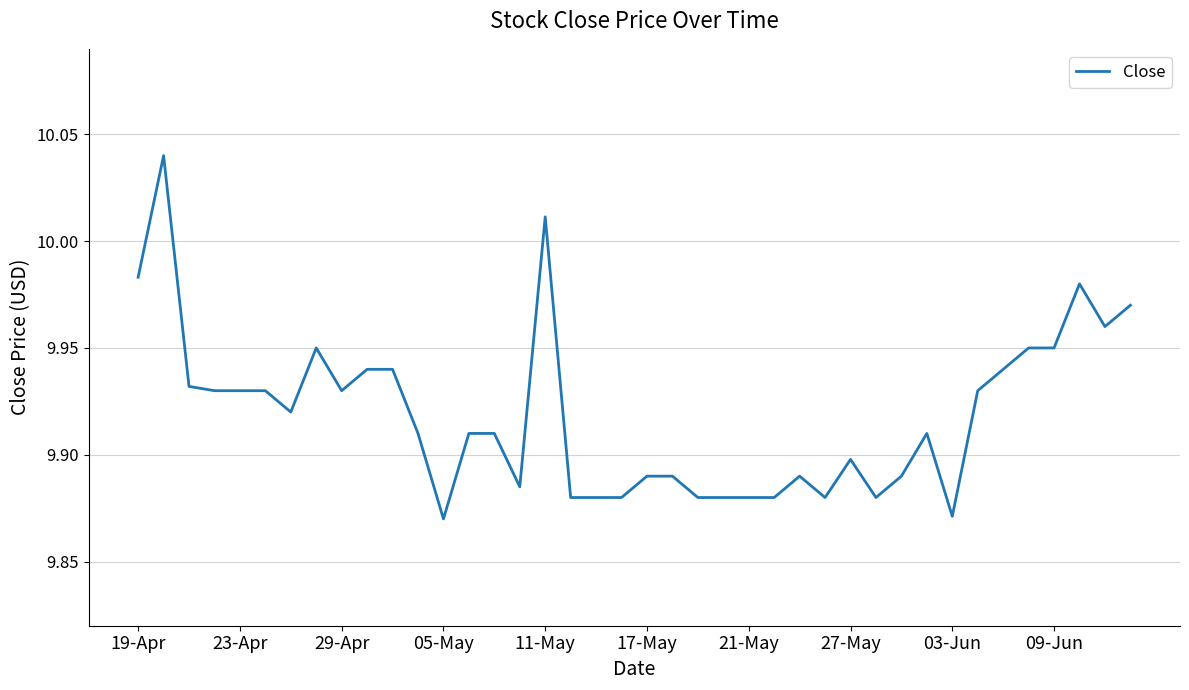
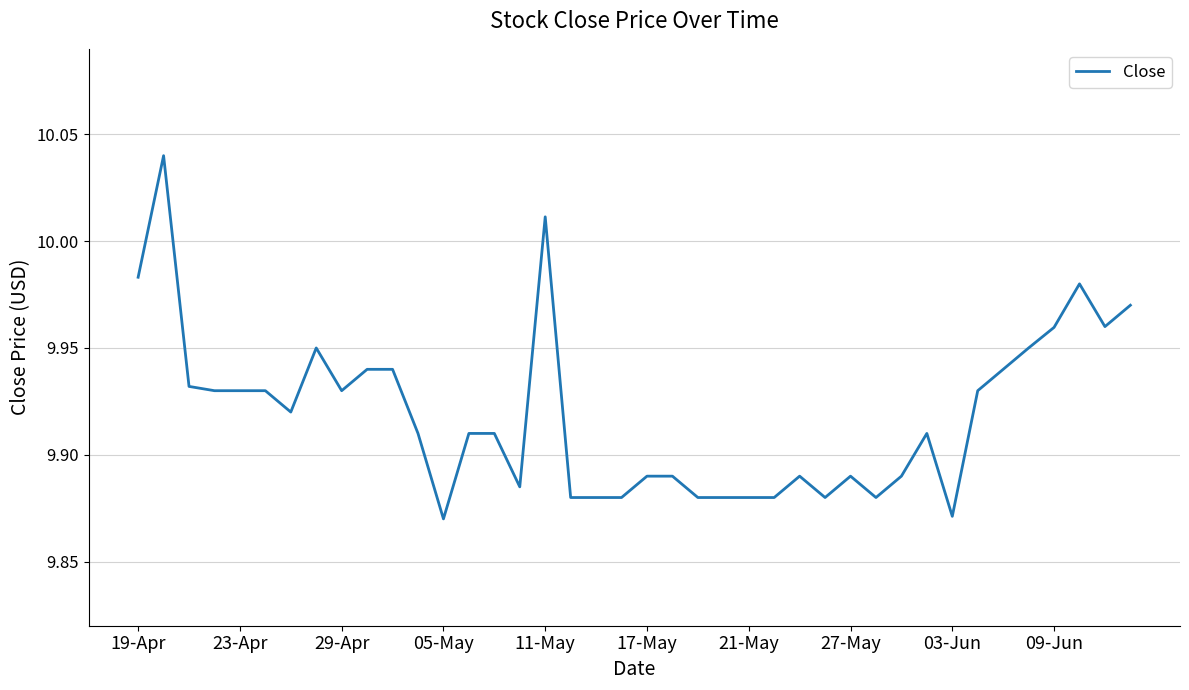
27-May: 9.898 -> 9.890
09-Jun: 9.950 -> 9.960
